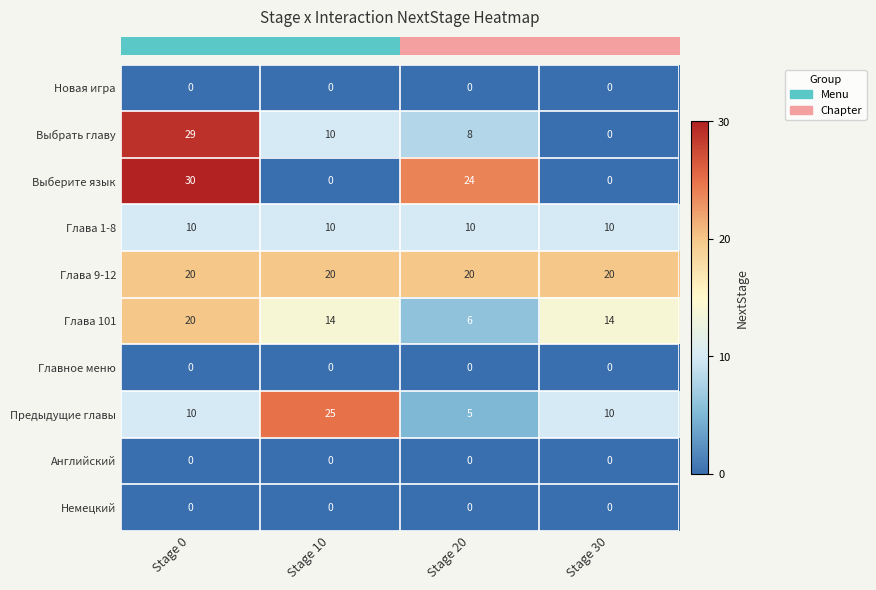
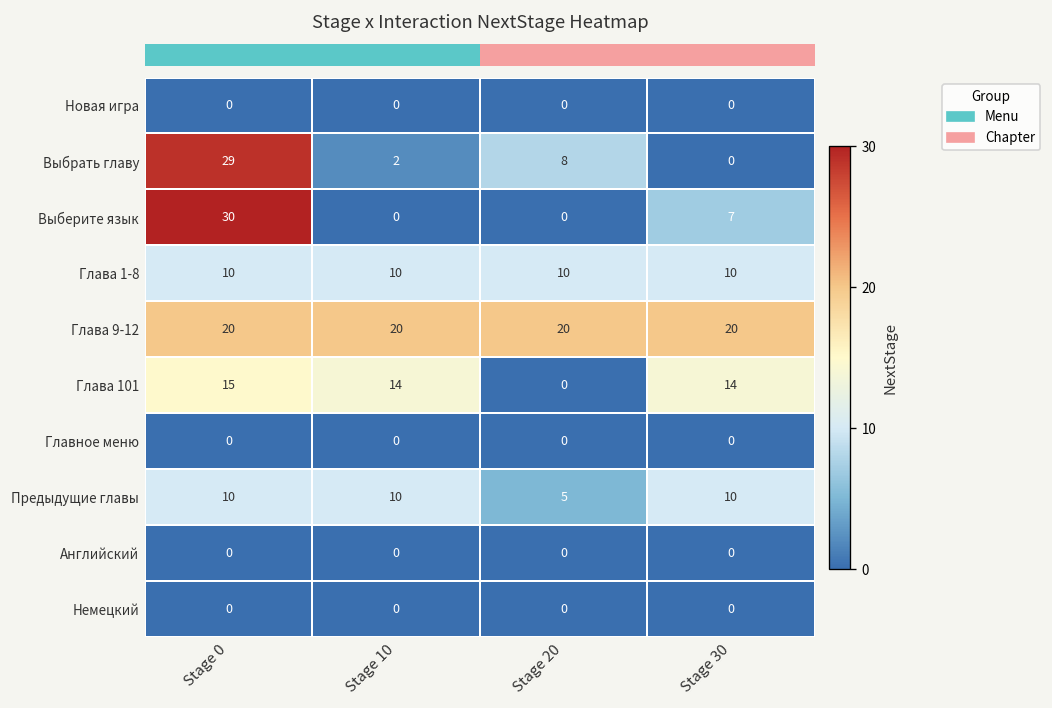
Выбрать главу, Stage 10: 10 -> 2
Выберите язык, Stage 20: 24 -> 0
Выберите язык, Stage 30: 0 -> 7
Глава 101, Stage 0: 20 -> 15
Глава 101, Stage 20: 6 -> 0
Предыдущие главы, Stage 10: 25 -> 10
